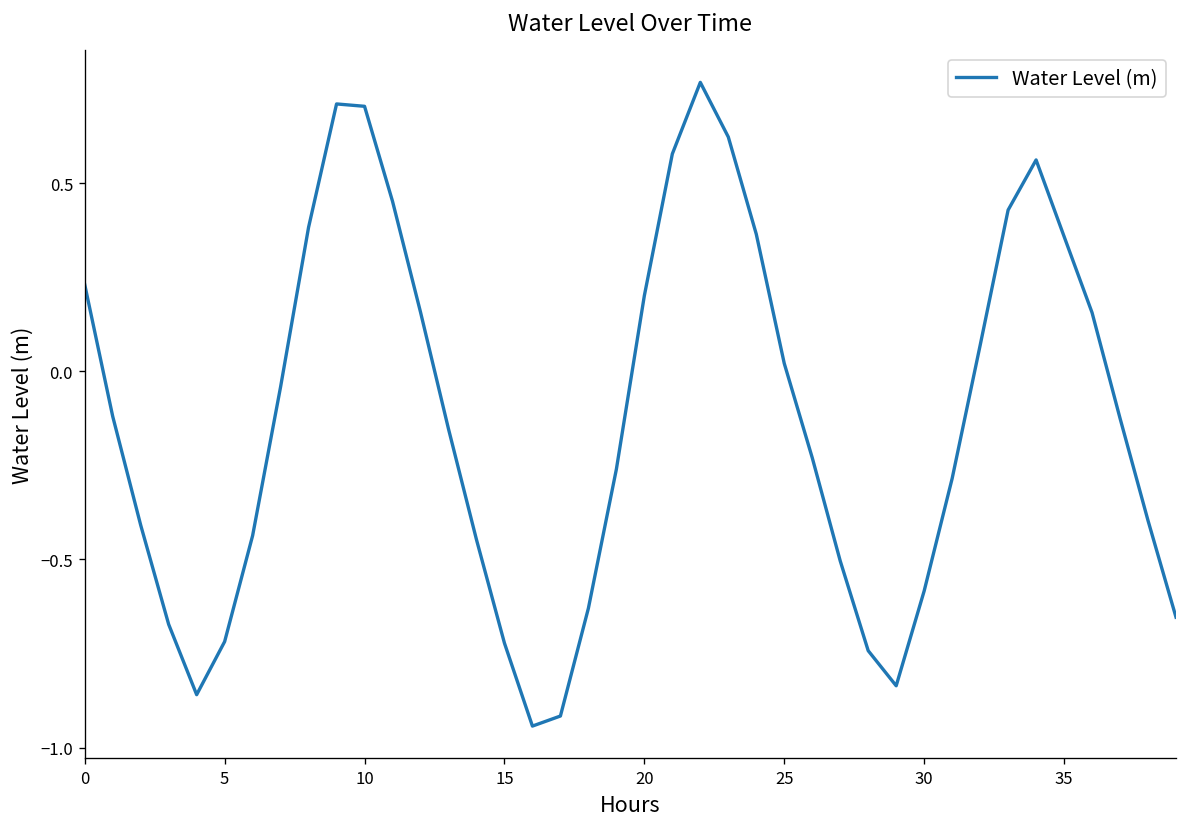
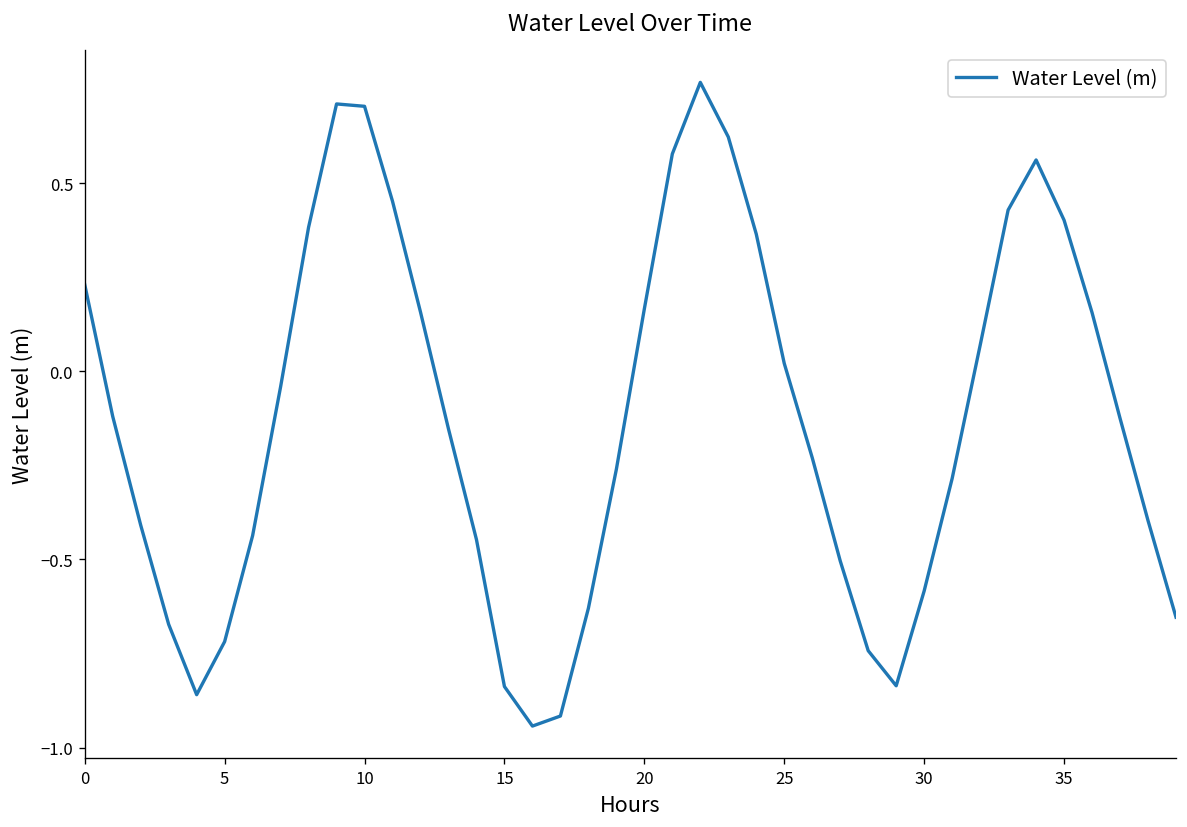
15: -0.72 -> -0.84
20: 0.20 -> 0.17
35: 0.36 -> 0.40
